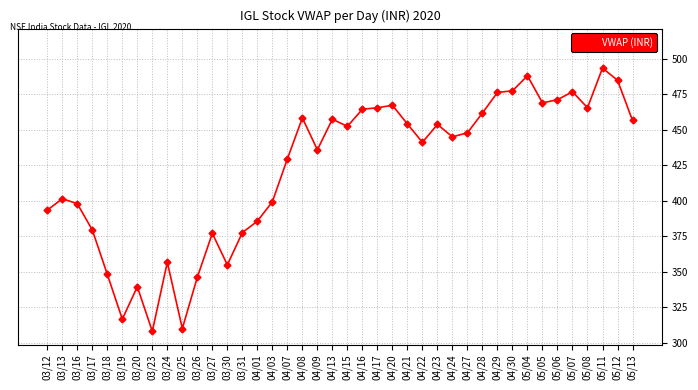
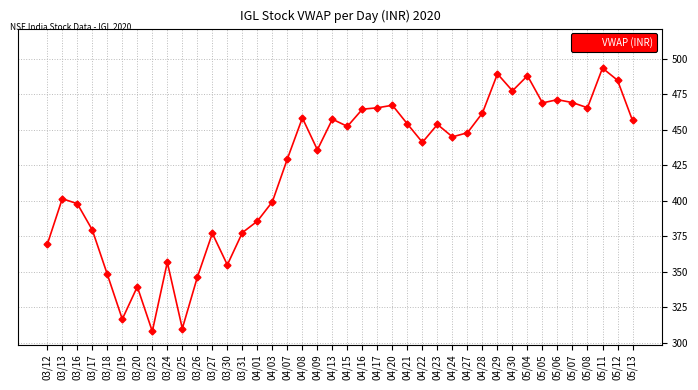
03/12: 393 -> 369
04/29: 476 -> 490
05/07: 477 -> 469
